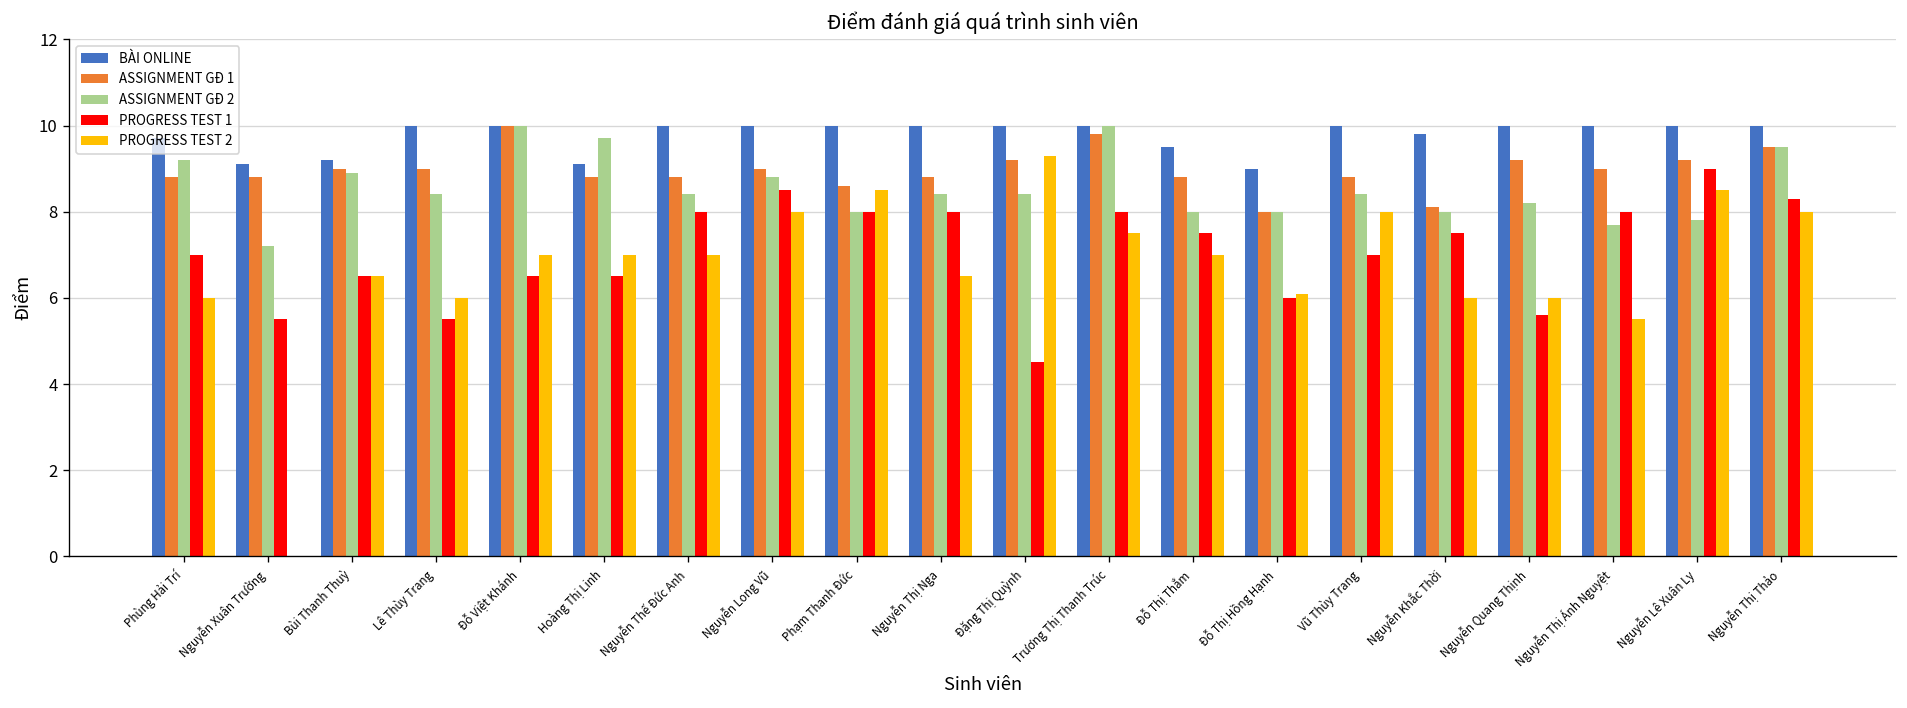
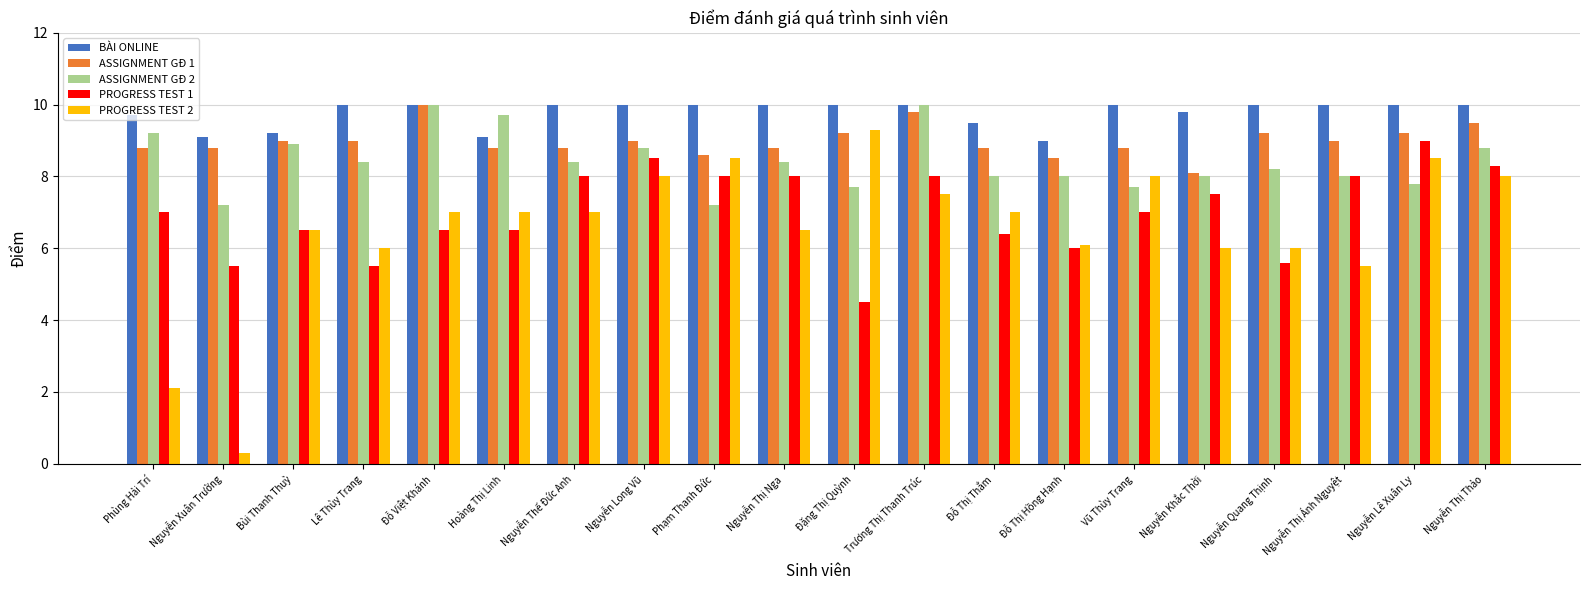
PROGRESS TEST 2, Phùng Hải Trí: 6.0 -> 2.1
PROGRESS TEST 2, Nguyễn Xuân Trường: 0.0 -> 0.3
ASSIGNMENT GĐ 2, Phạm Thanh Đức: 8.0 -> 7.2
ASSIGNMENT GĐ 2, Đặng Thị Quỳnh: 8.4 -> 7.7
PROGRESS TEST 1, Đỗ Thị Thắm: 7.5 -> 6.4
ASSIGNMENT GĐ 1, Đỗ Thị Hồng Hạnh: 8.0 -> 8.5
ASSIGNMENT GĐ 2, Vũ Thùy Trang: 8.4 -> 7.7
ASSIGNMENT GĐ 2, Nguyễn Thị Ánh Nguyệt: 7.7 -> 8.0
ASSIGNMENT GĐ 2, Nguyễn Thị Thảo: 9.5 -> 8.8
